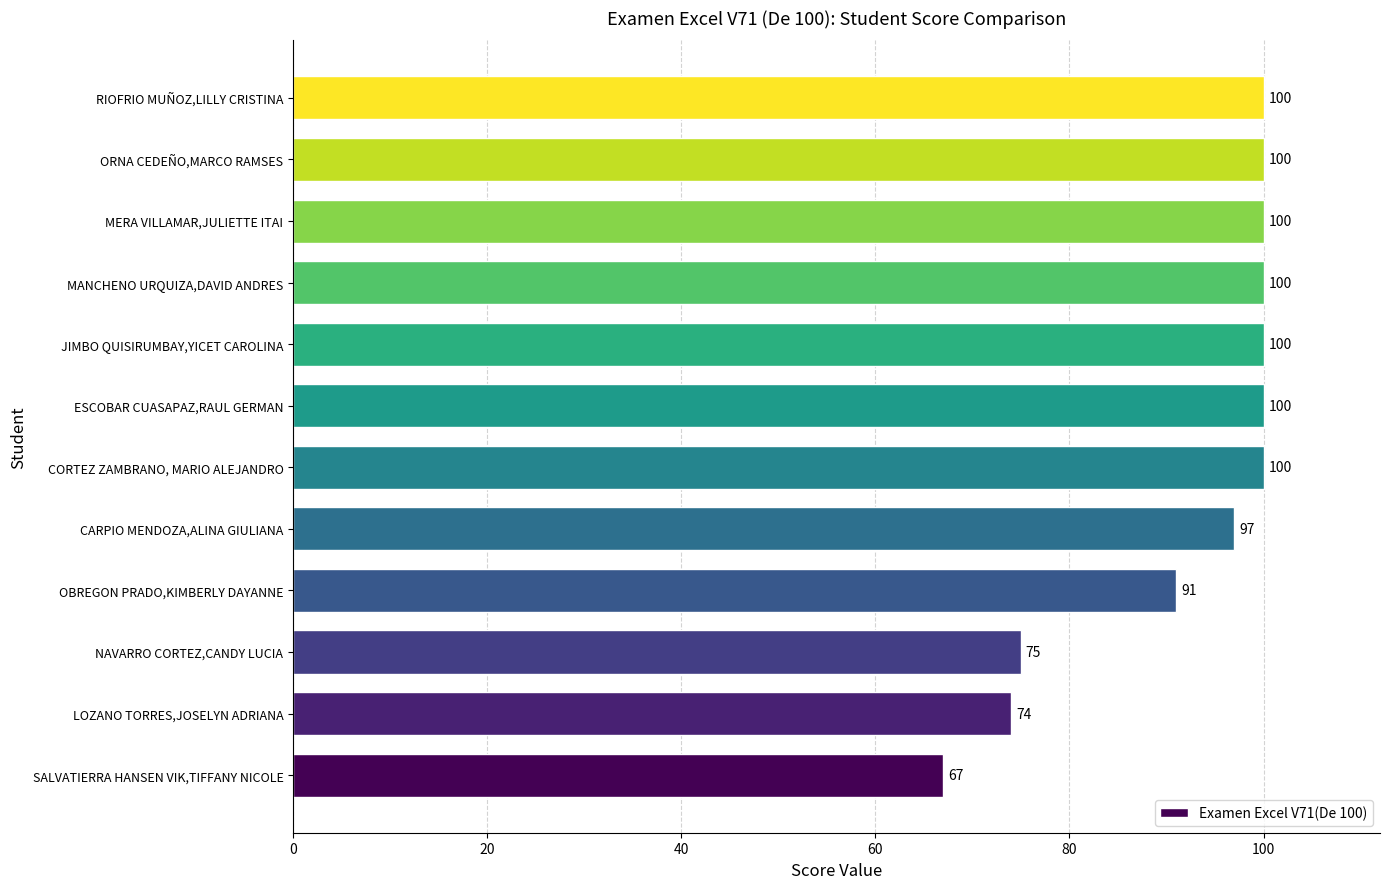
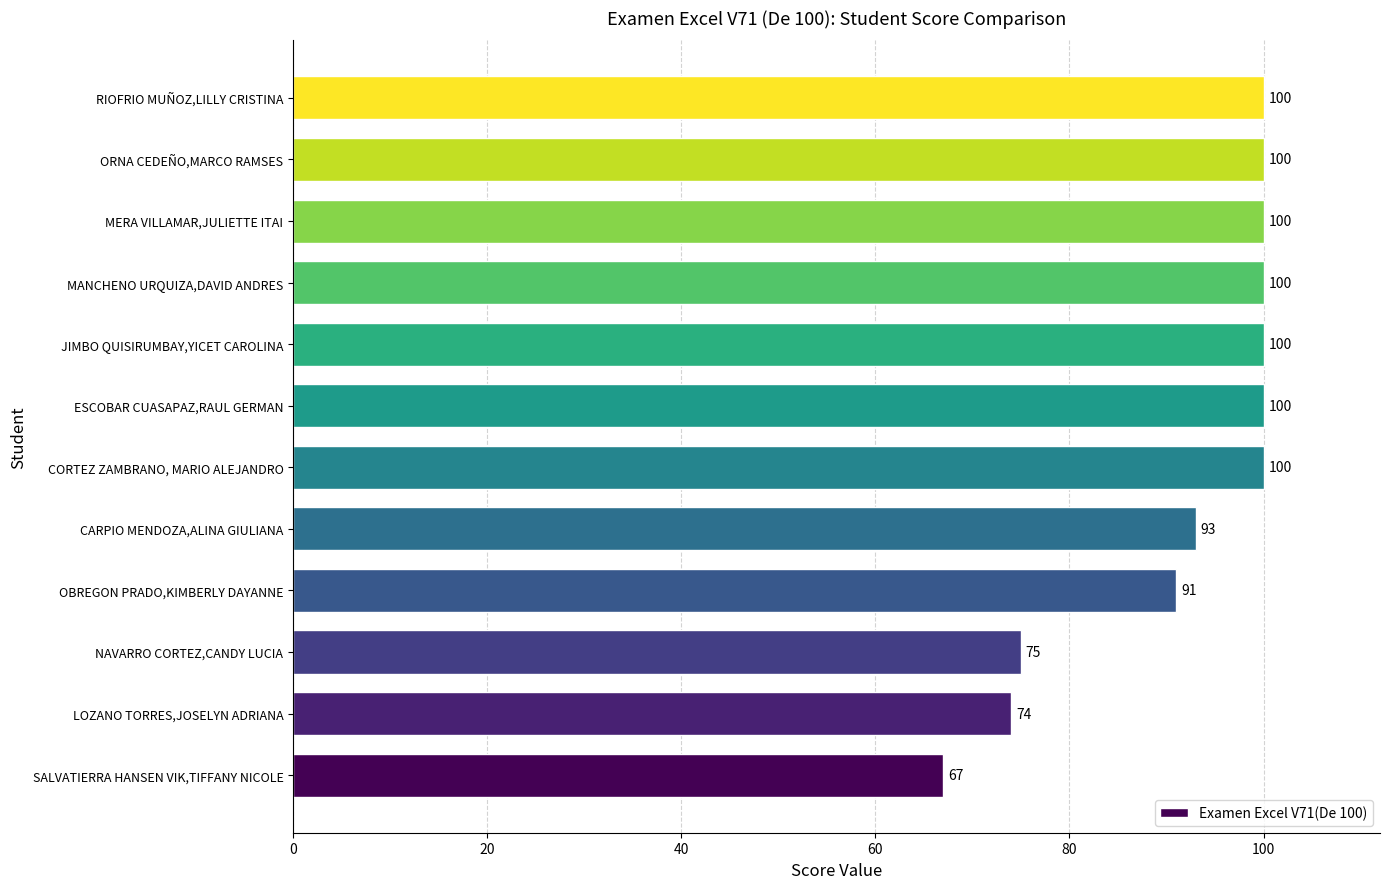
CARPIO MENDOZA,ALINA GIULIANA: 97 -> 93
